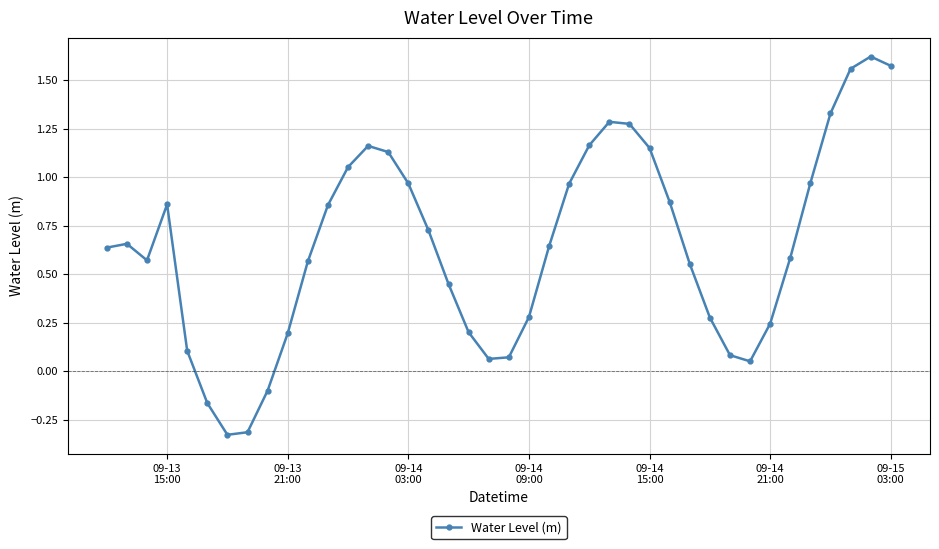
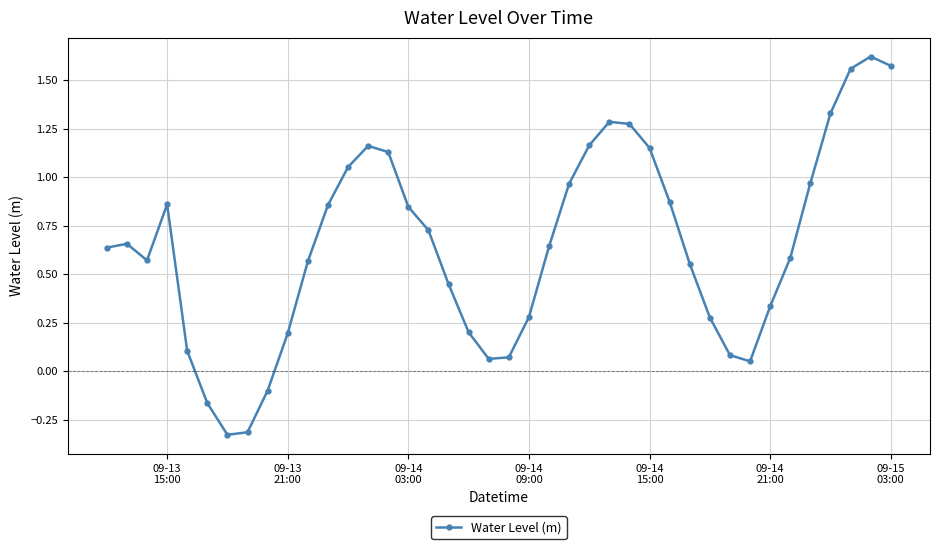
09-14 03:00: 0.97 -> 0.85
09-14 21:00: 0.24 -> 0.33
